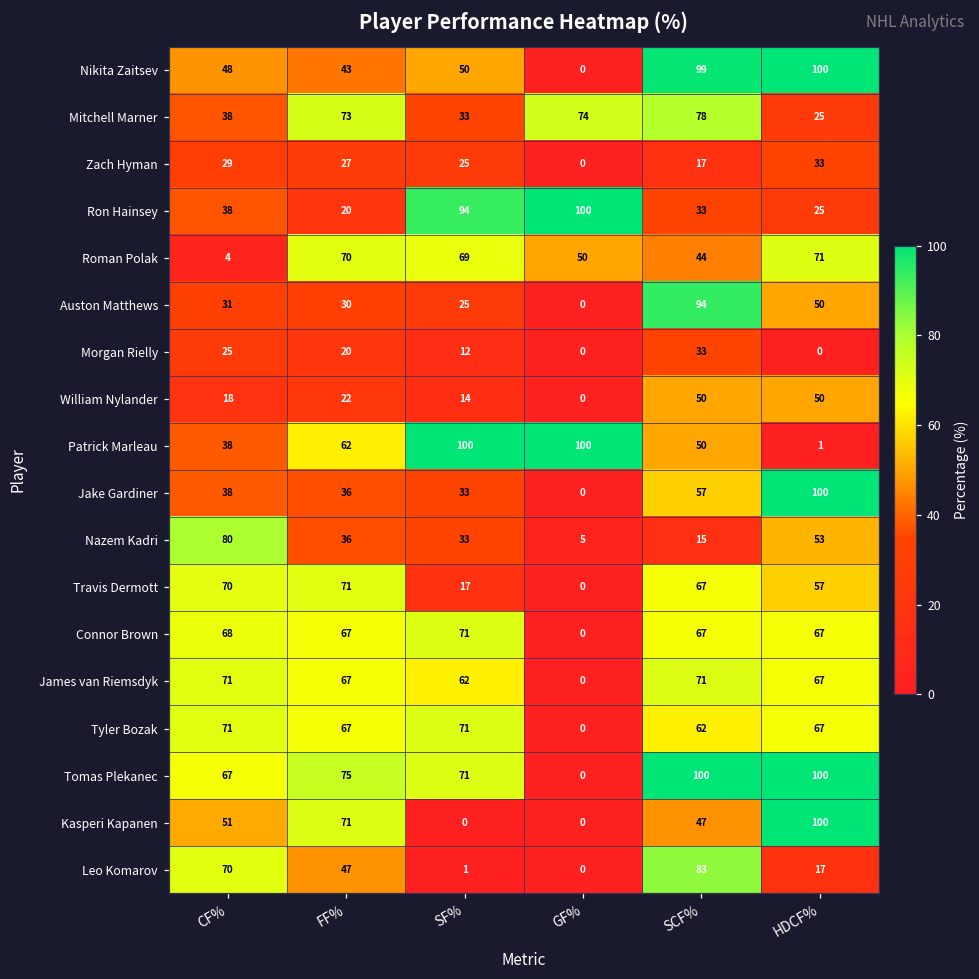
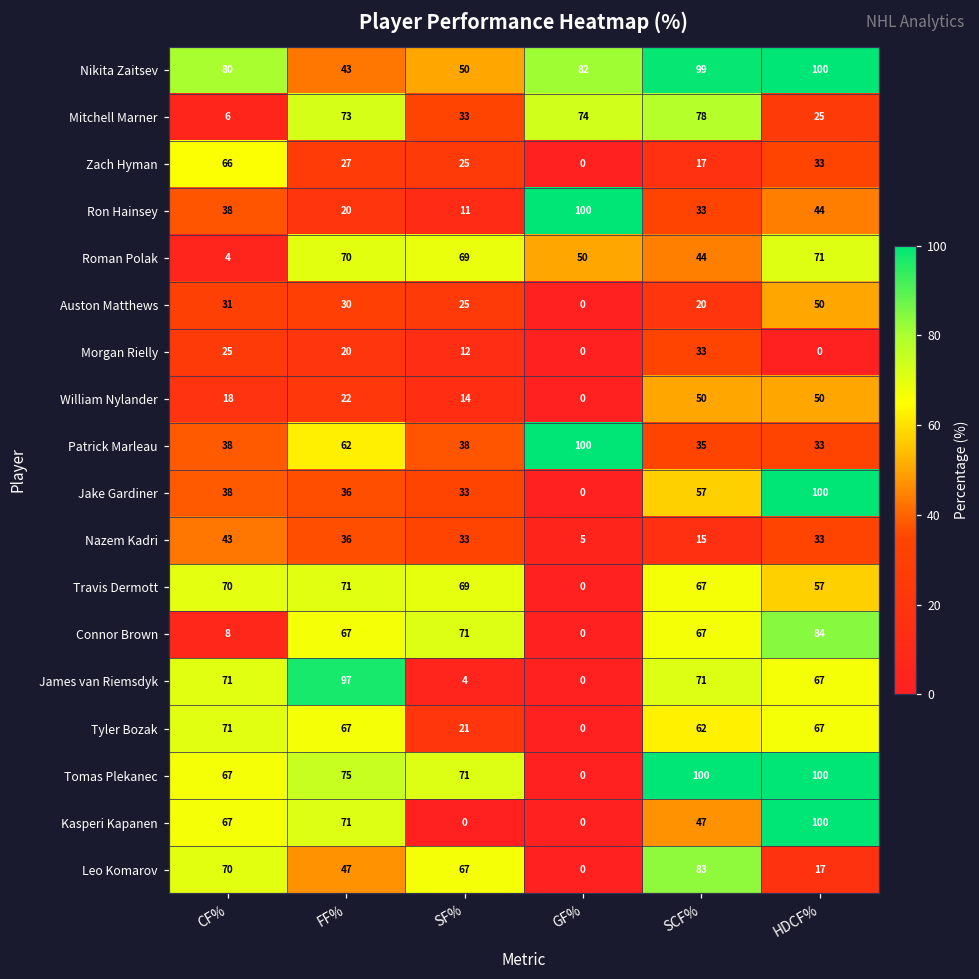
Nikita Zaitsev, CF%: 48 -> 80
Nikita Zaitsev, GF%: 0 -> 82
Mitchell Marner, CF%: 38 -> 6
Zach Hyman, CF%: 29 -> 66
Ron Hainsey, SF%: 94 -> 11
Ron Hainsey, HDCF%: 25 -> 44
Auston Matthews, SCF%: 94 -> 20
Patrick Marleau, SF%: 100 -> 38
Patrick Marleau, SCF%: 50 -> 35
Patrick Marleau, HDCF%: 1 -> 33
Nazem Kadri, CF%: 80 -> 43
Nazem Kadri, HDCF%: 53 -> 33
Travis Dermott, SF%: 17 -> 69
Connor Brown, CF%: 68 -> 8
Connor Brown, HDCF%: 67 -> 84
James van Riemsdyk, FF%: 67 -> 97
James van Riemsdyk, SF%: 62 -> 4
Tyler Bozak, SF%: 71 -> 21
Kasperi Kapanen, CF%: 51 -> 67
Leo Komarov, SF%: 1 -> 67
